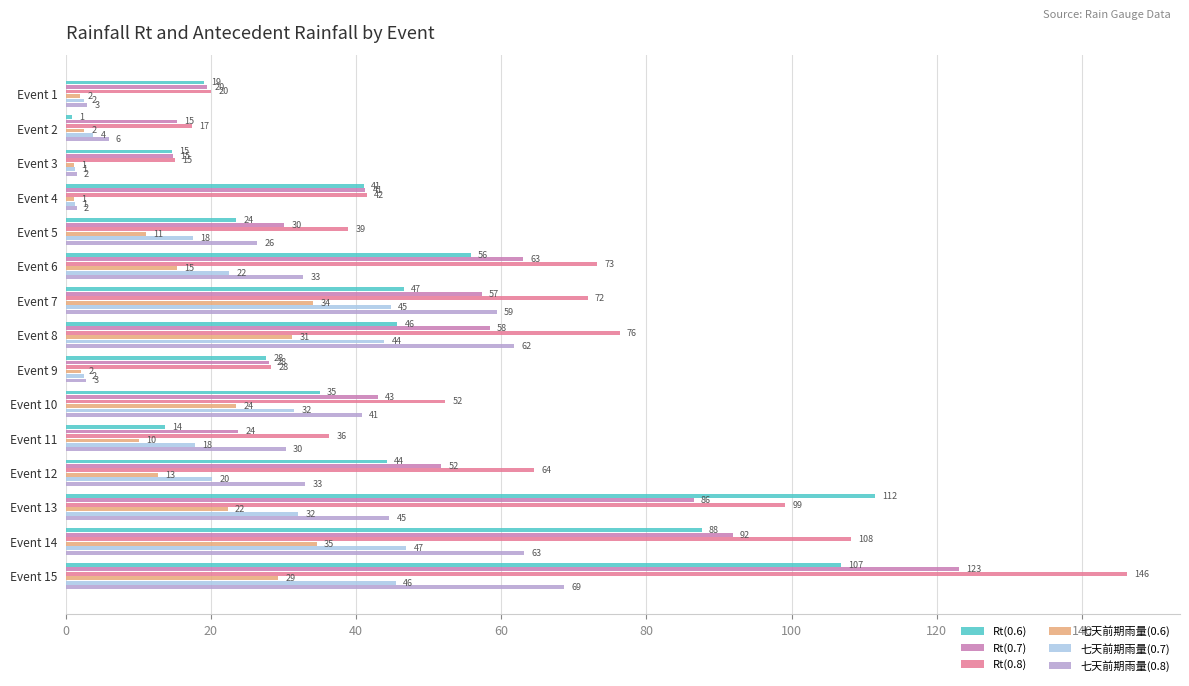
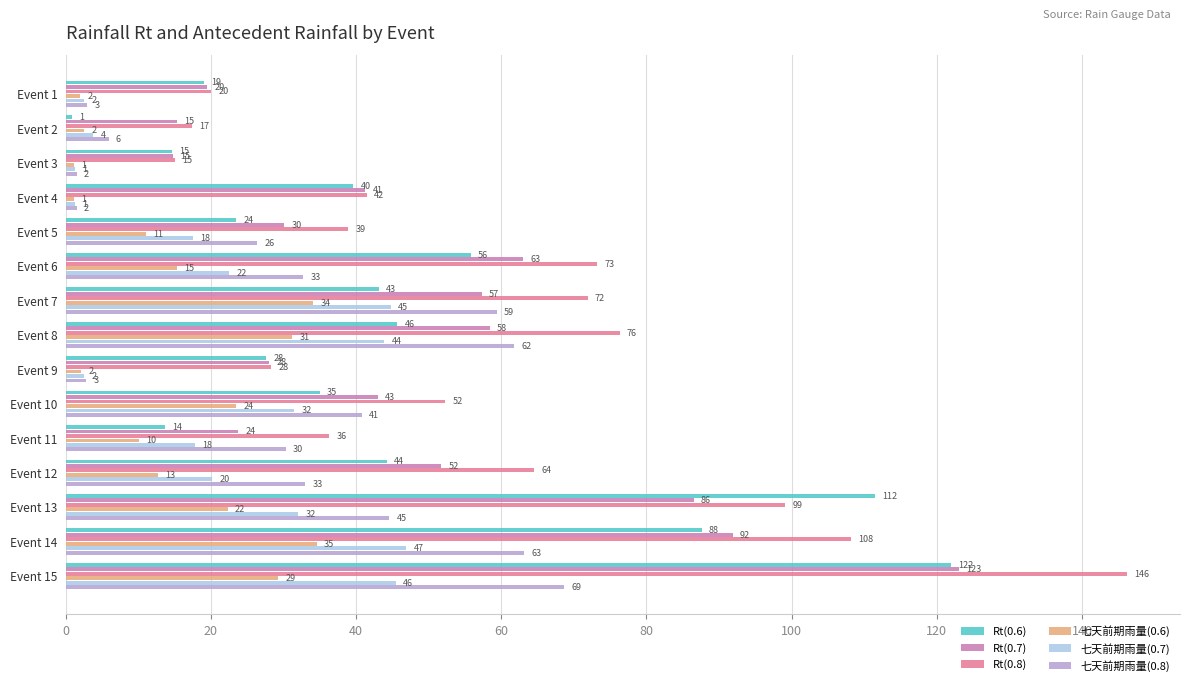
Rt(0.6), Event 4: 41 -> 40
Rt(0.6), Event 7: 47 -> 43
Rt(0.6), Event 15: 107 -> 122
